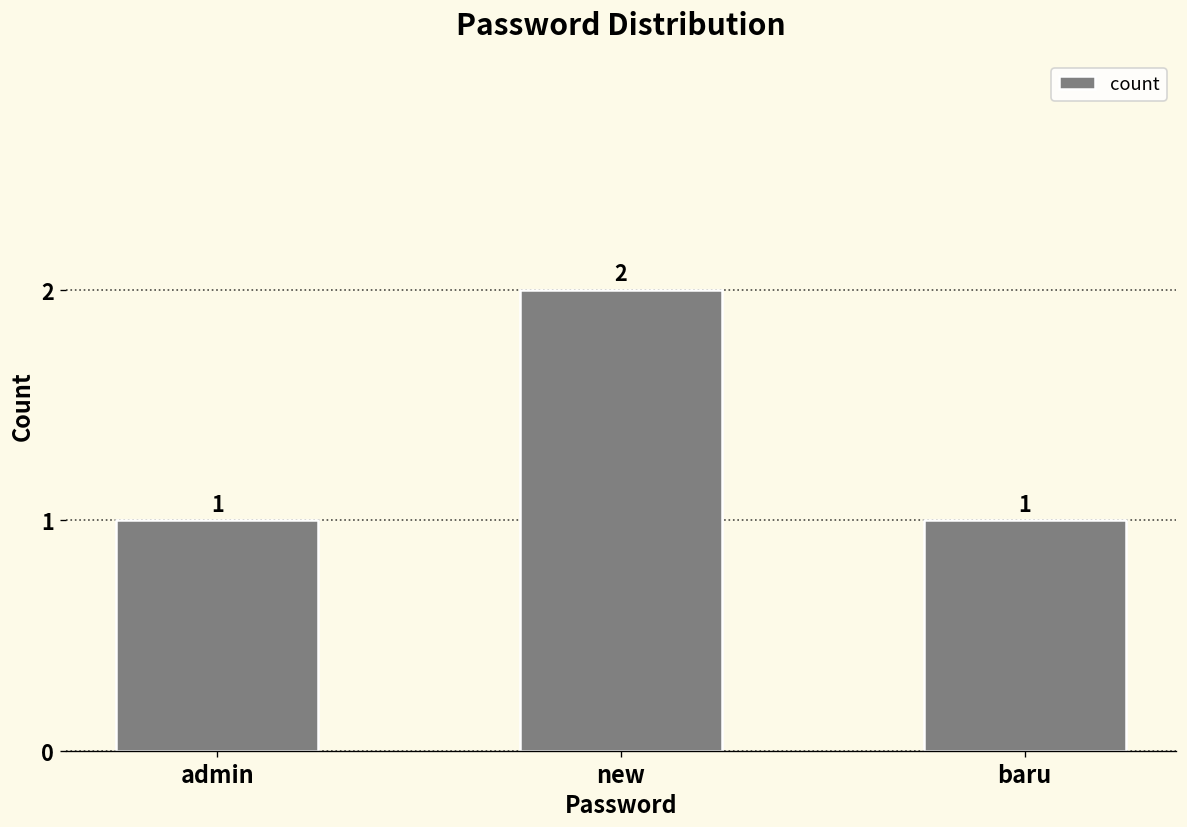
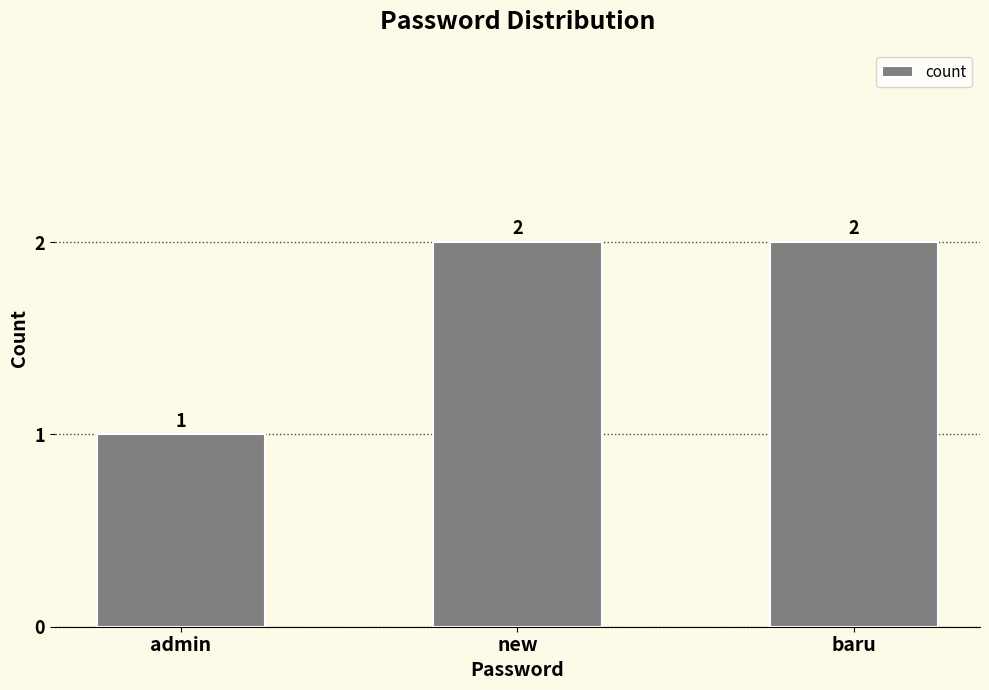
baru: 1 -> 2
